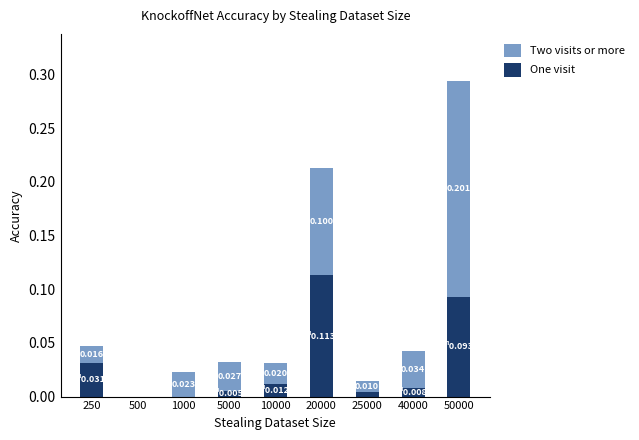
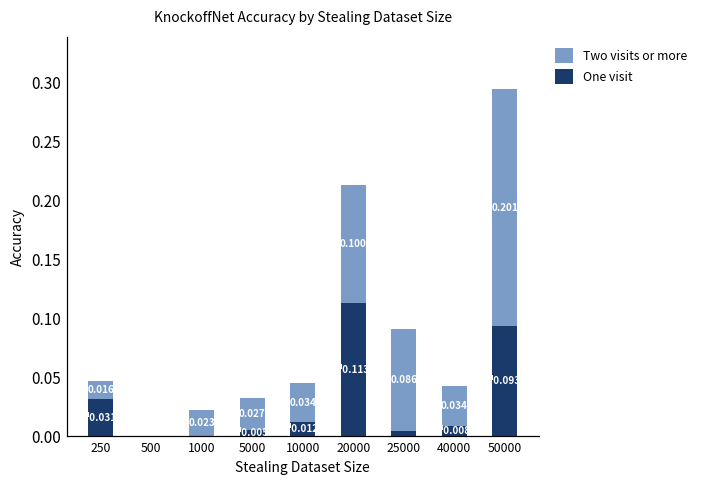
Two visits or more, 10000: 0.020 -> 0.034
Two visits or more, 25000: 0.010 -> 0.086
